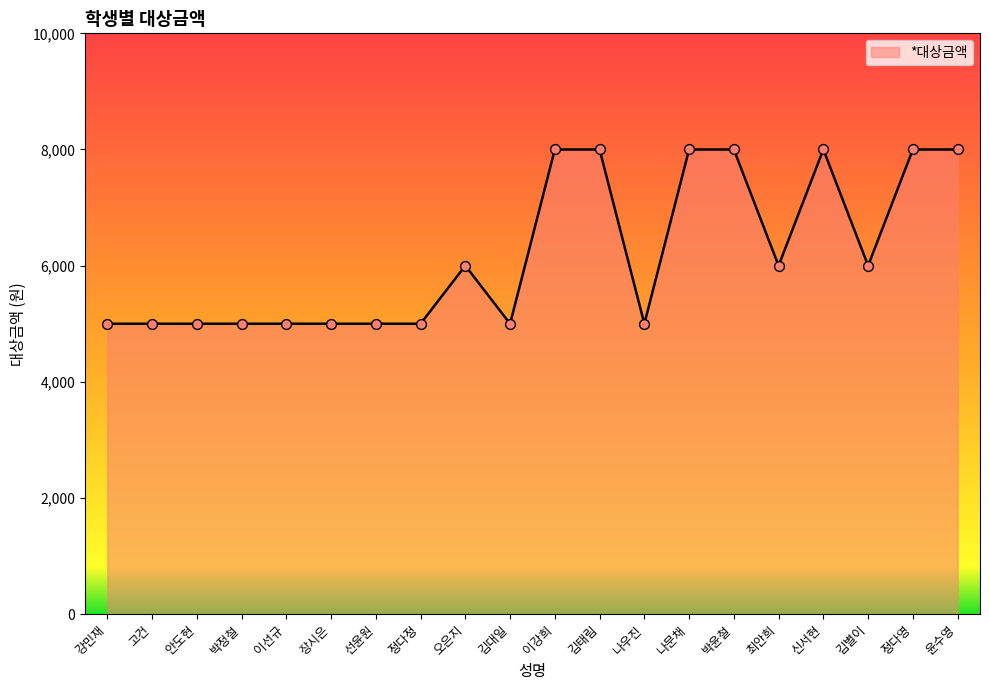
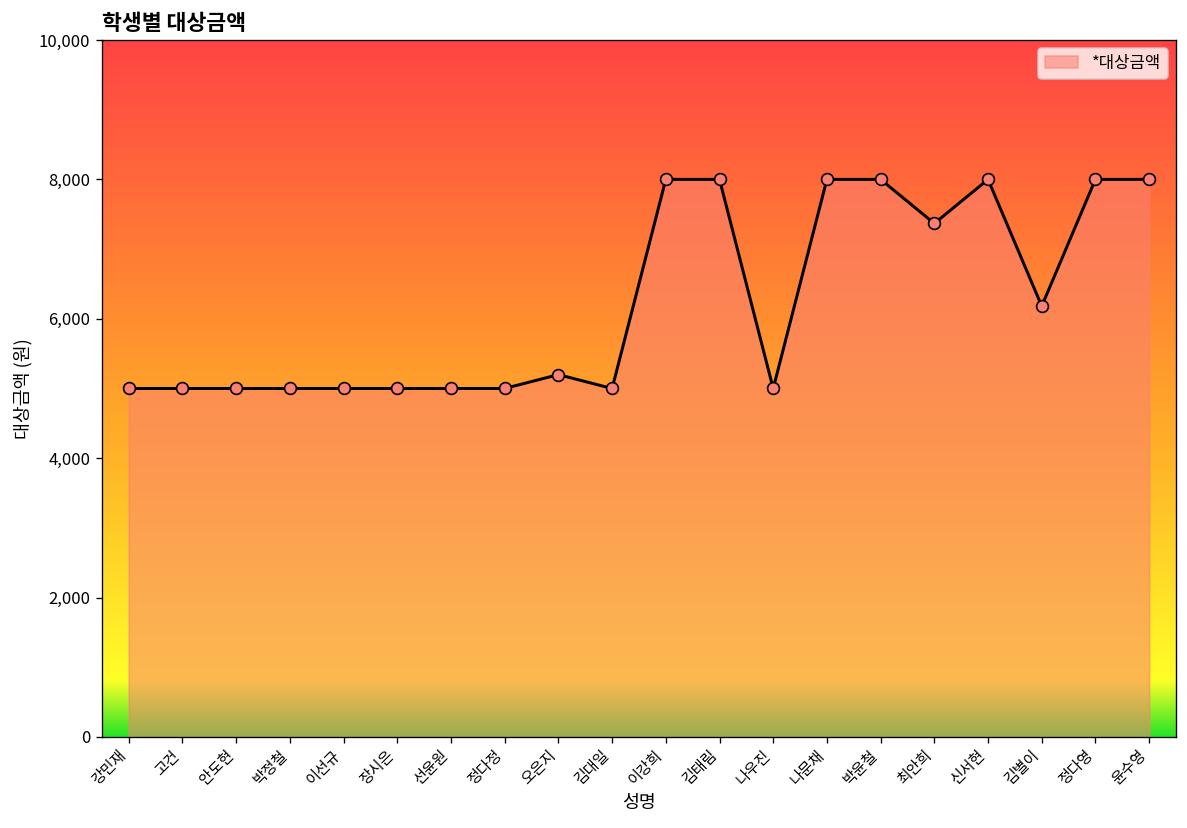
오은지: 6,000 -> 5,200
최안희: 6,000 -> 7,400
김별이: 6,000 -> 6,200
